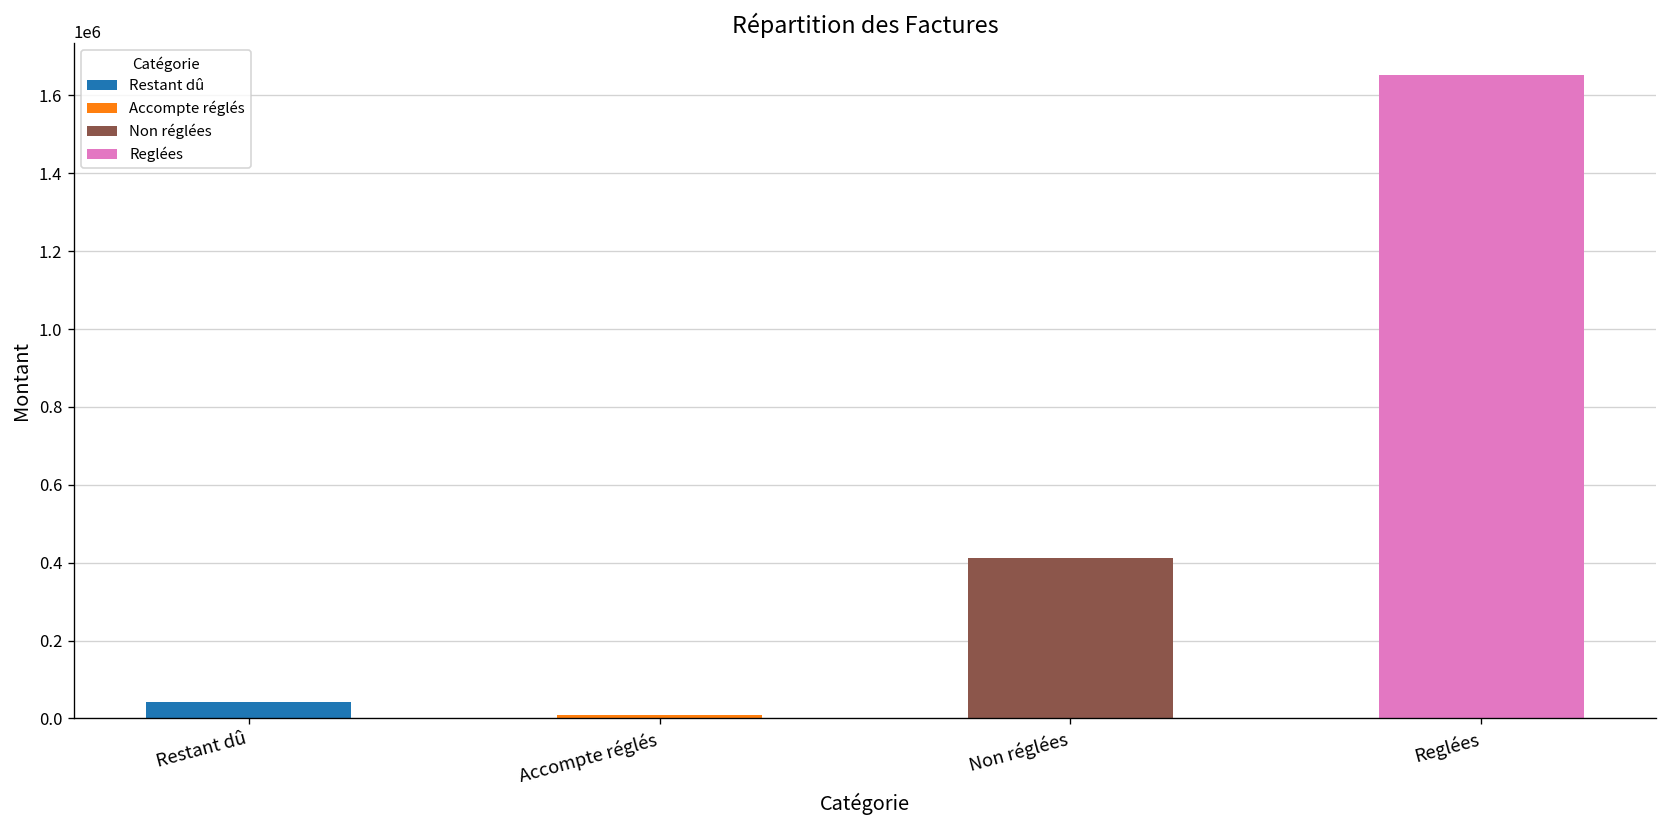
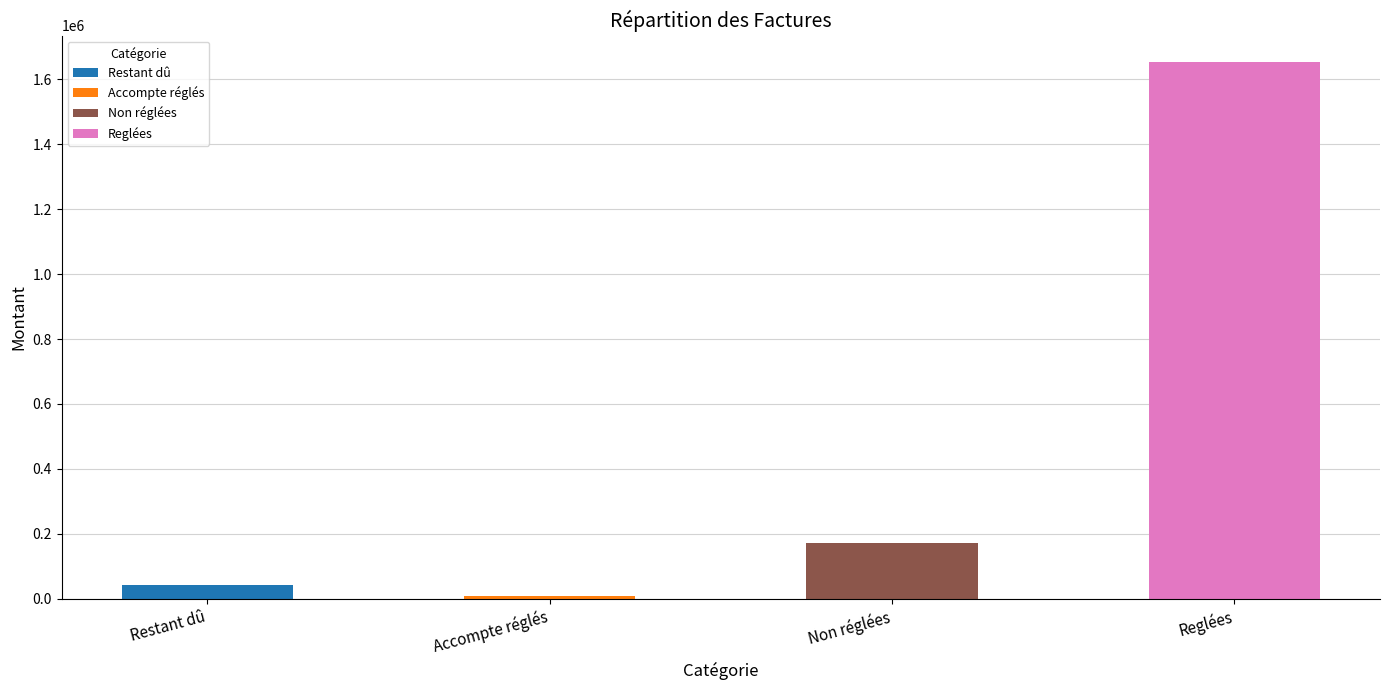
Non réglées: 410000 -> 170000
